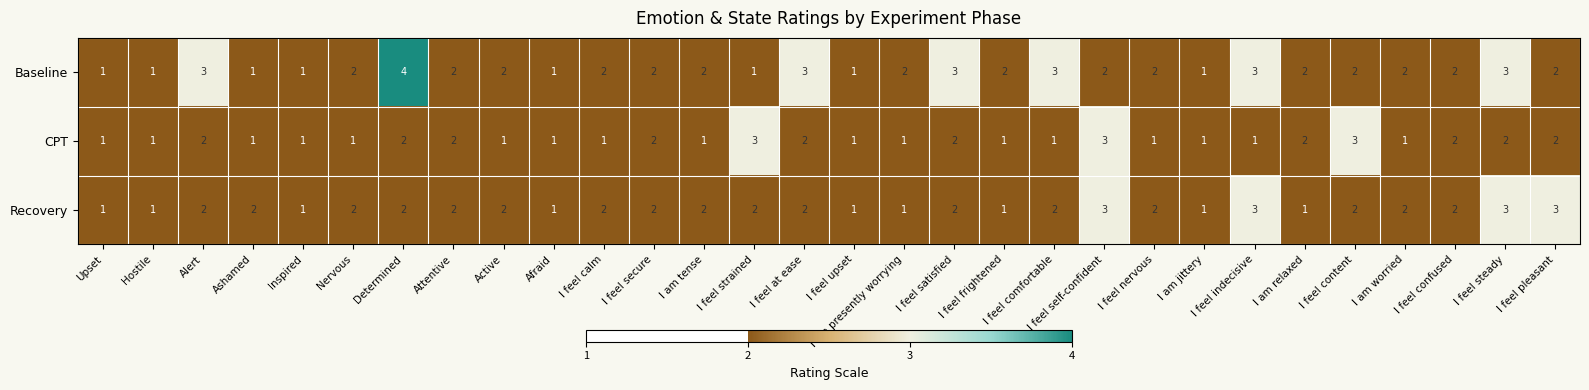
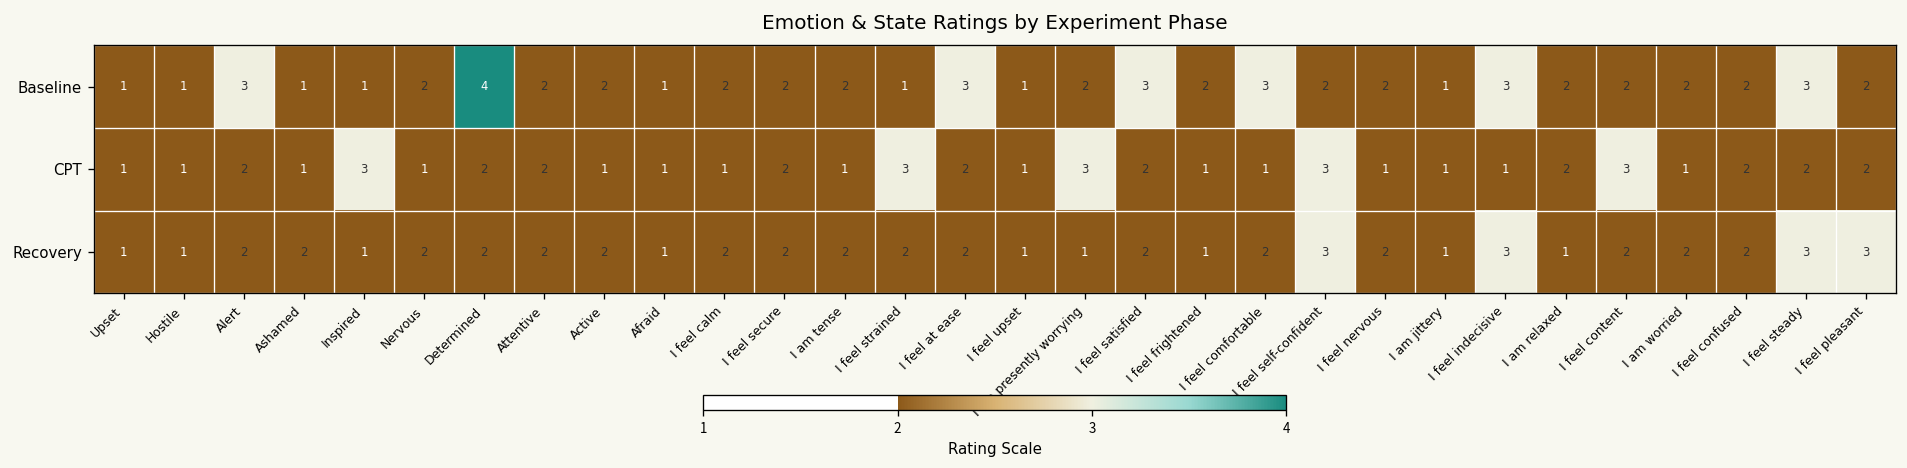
CPT, Inspired: 1 -> 3
CPT, I am presently worrying: 1 -> 3
